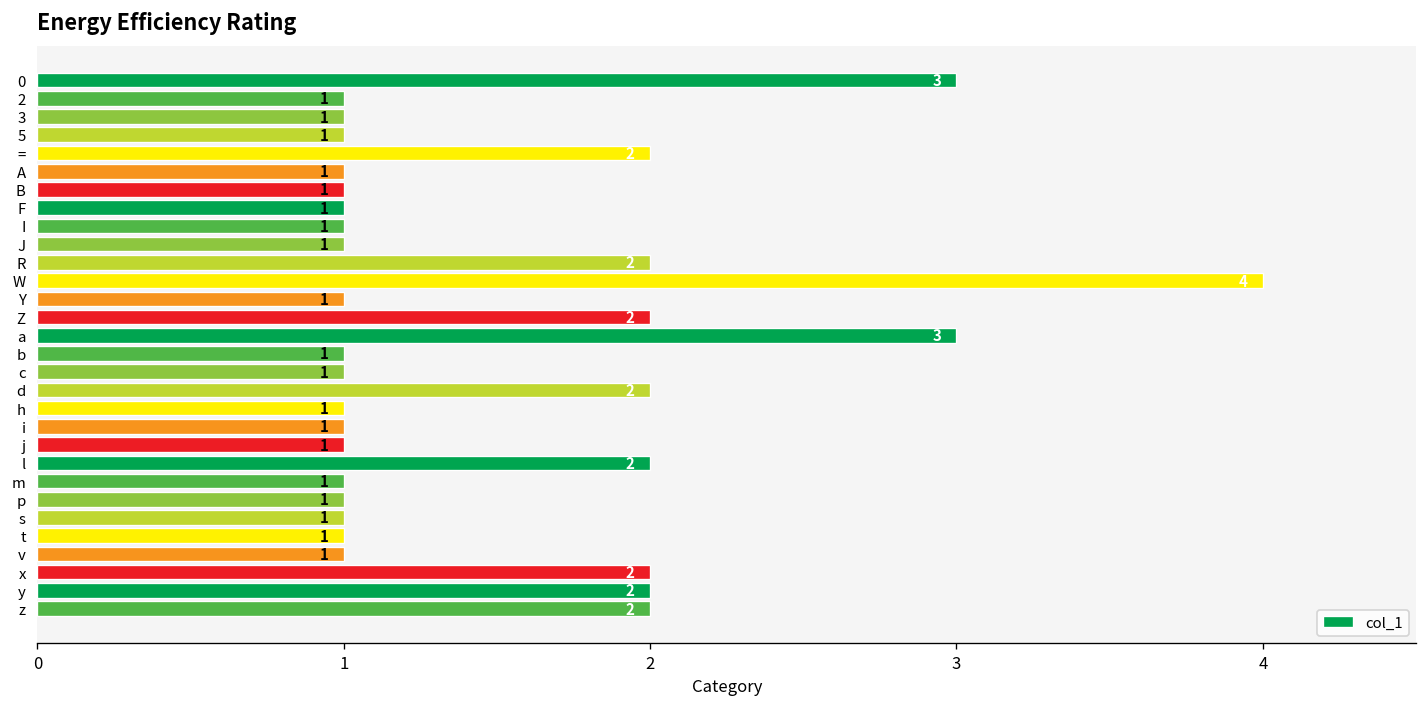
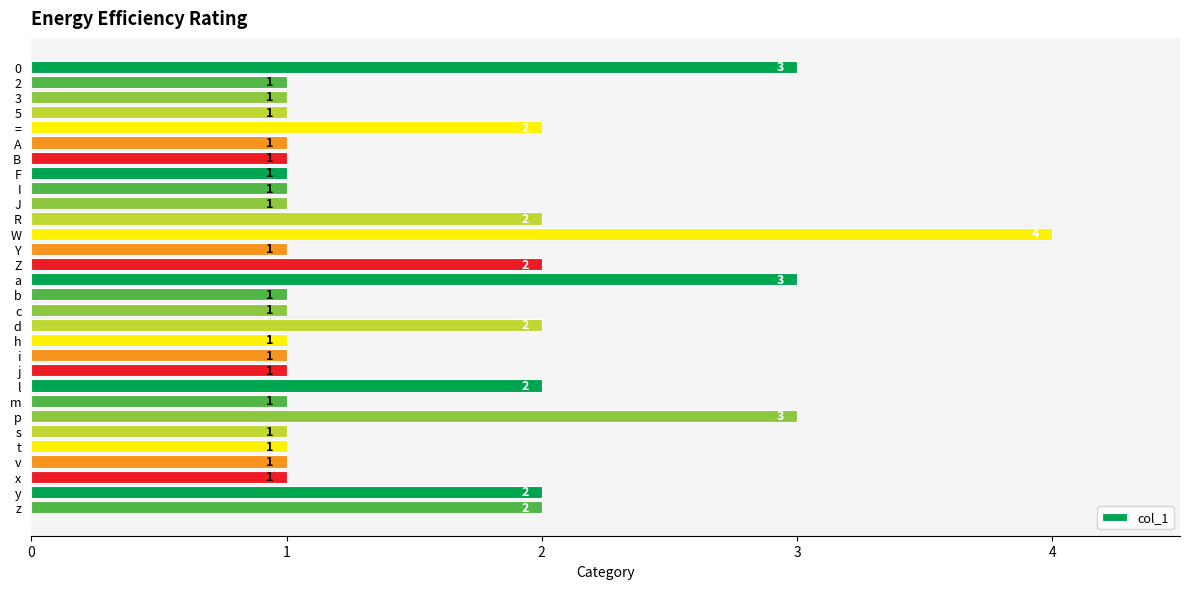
p: 1 -> 3
x: 2 -> 1
